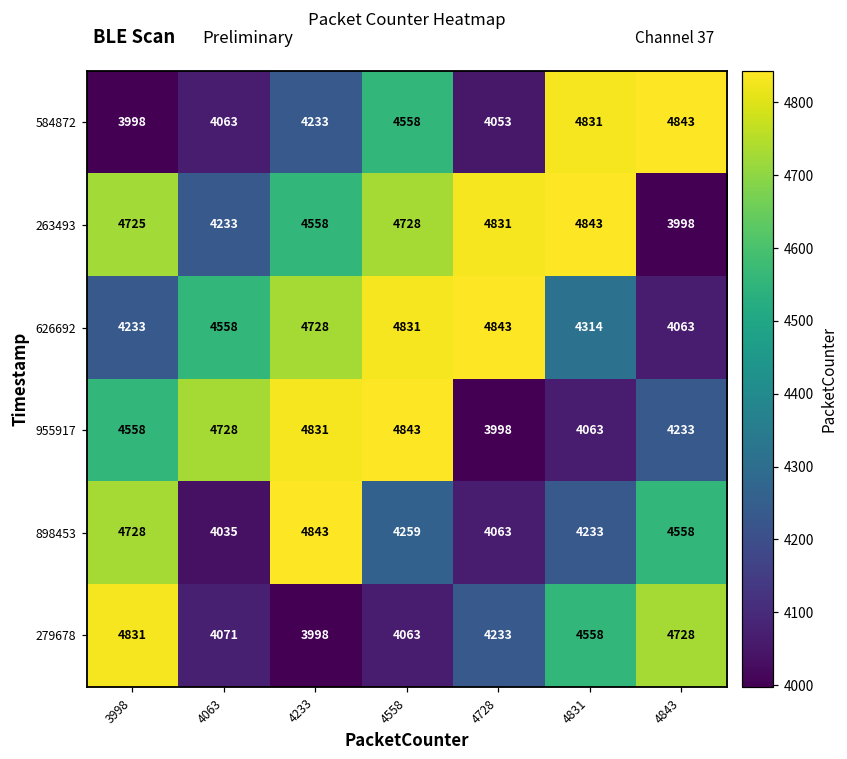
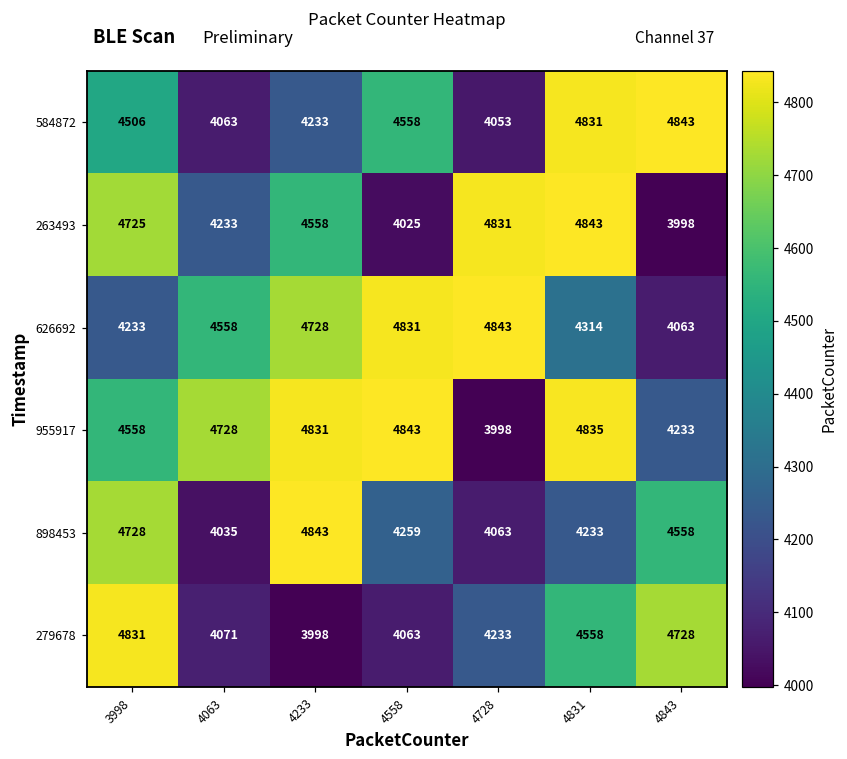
584872, 3998: 3998 -> 4506
263493, 4558: 4728 -> 4025
955917, 4831: 4063 -> 4835
